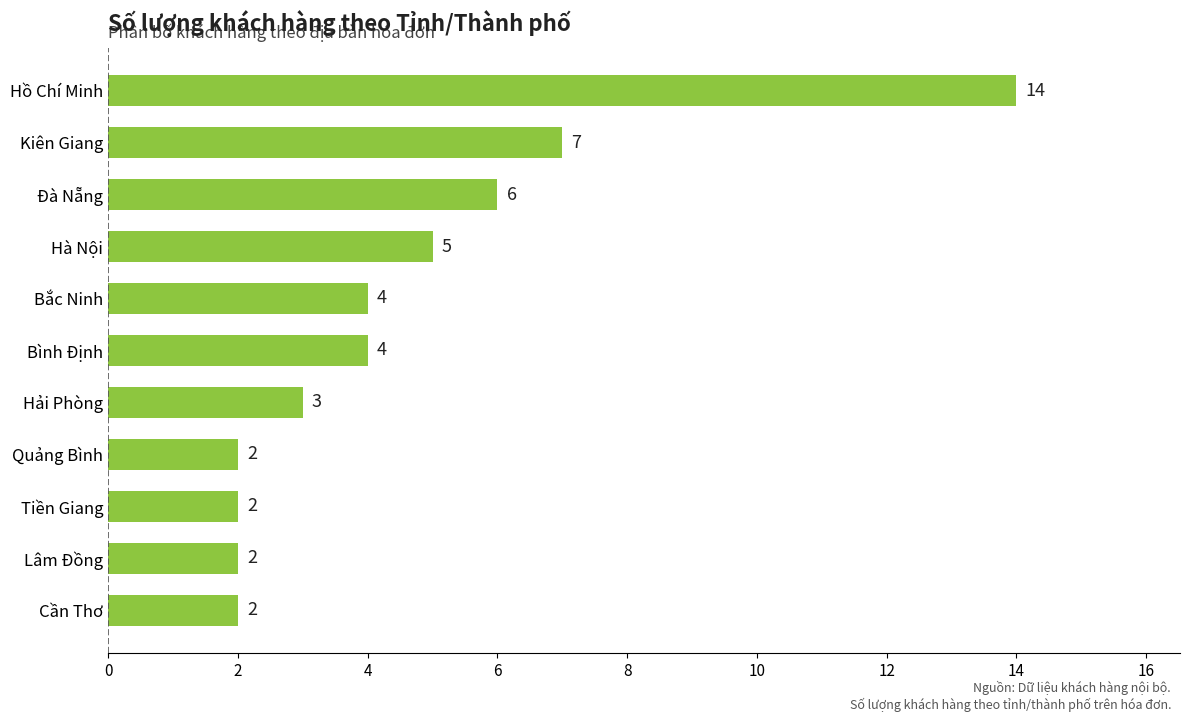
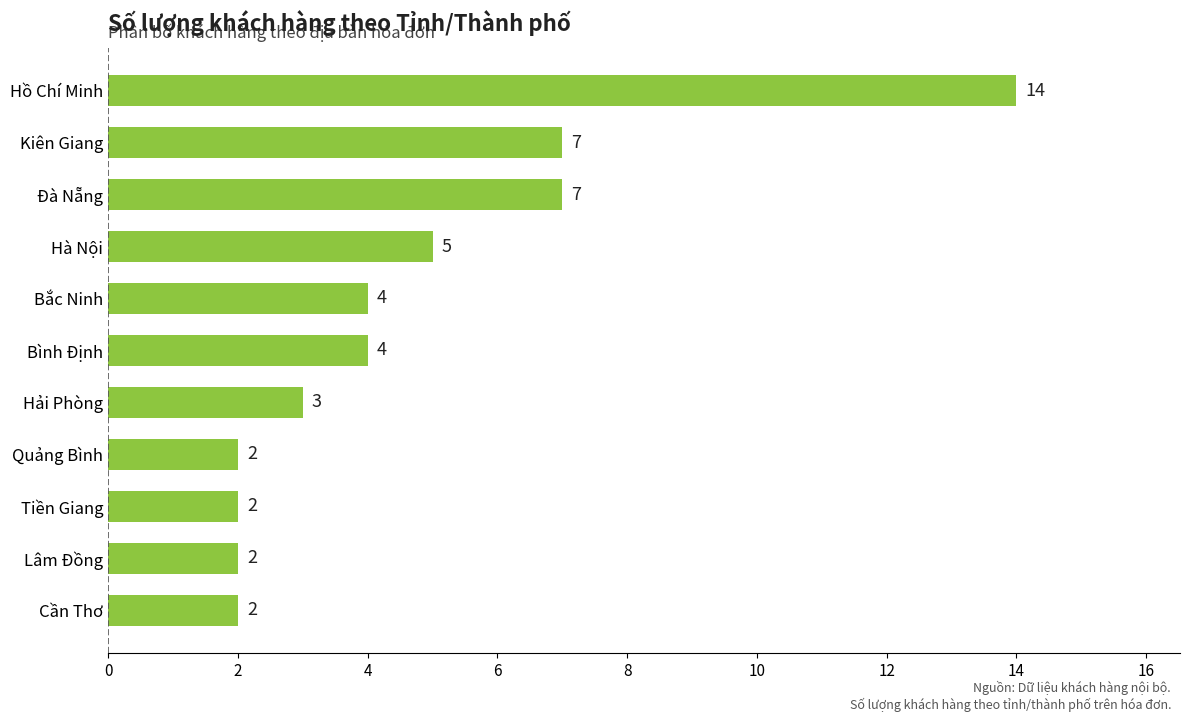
Đà Nẵng: 6 -> 7
